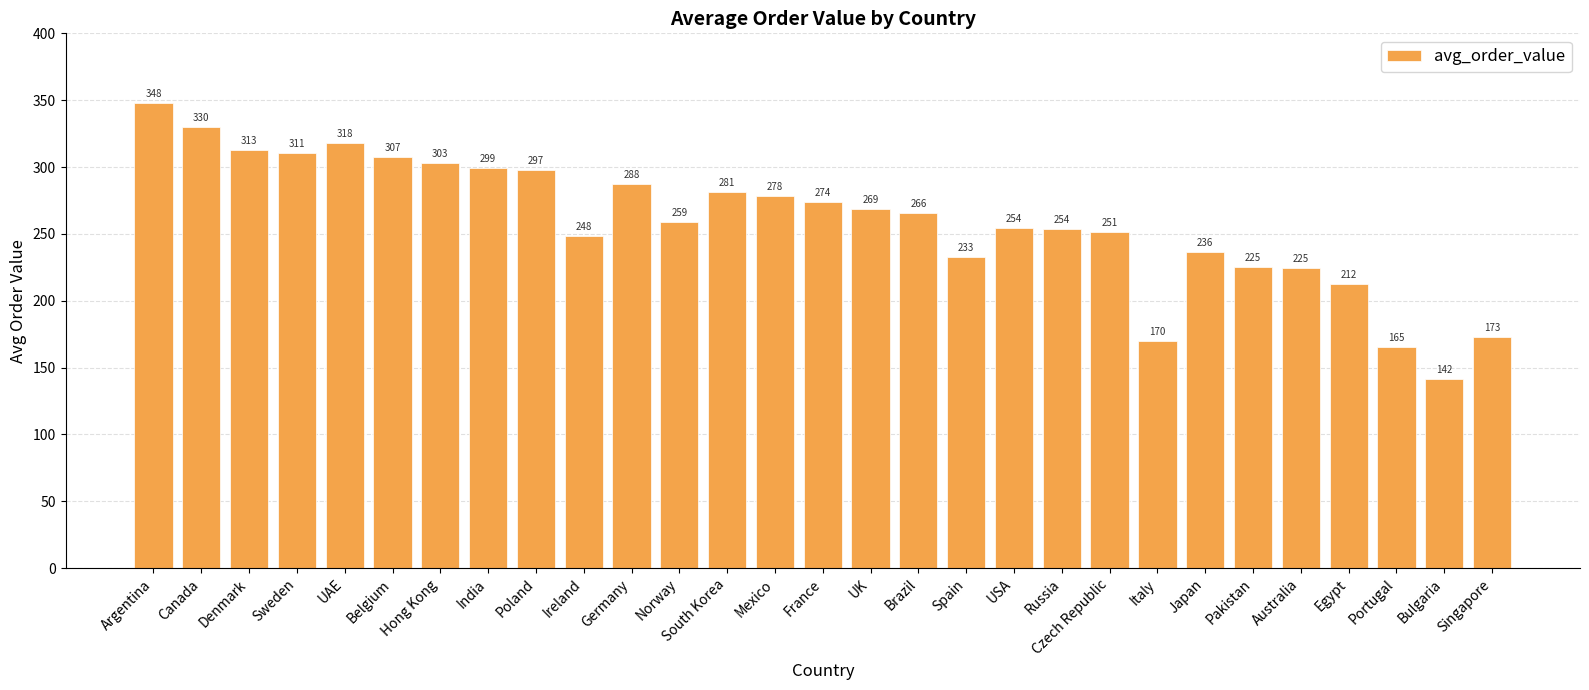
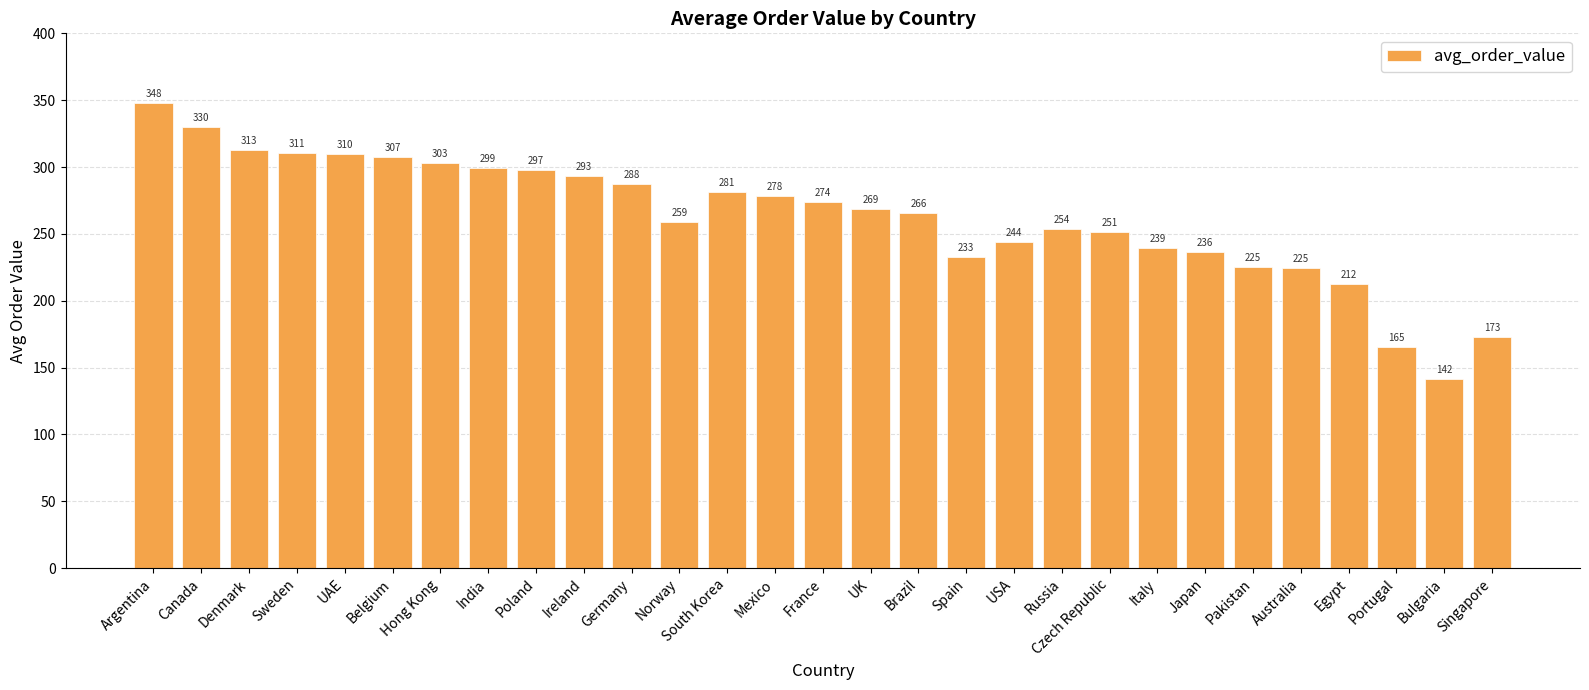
UAE: 318 -> 310
Ireland: 248 -> 293
USA: 254 -> 244
Italy: 170 -> 239
